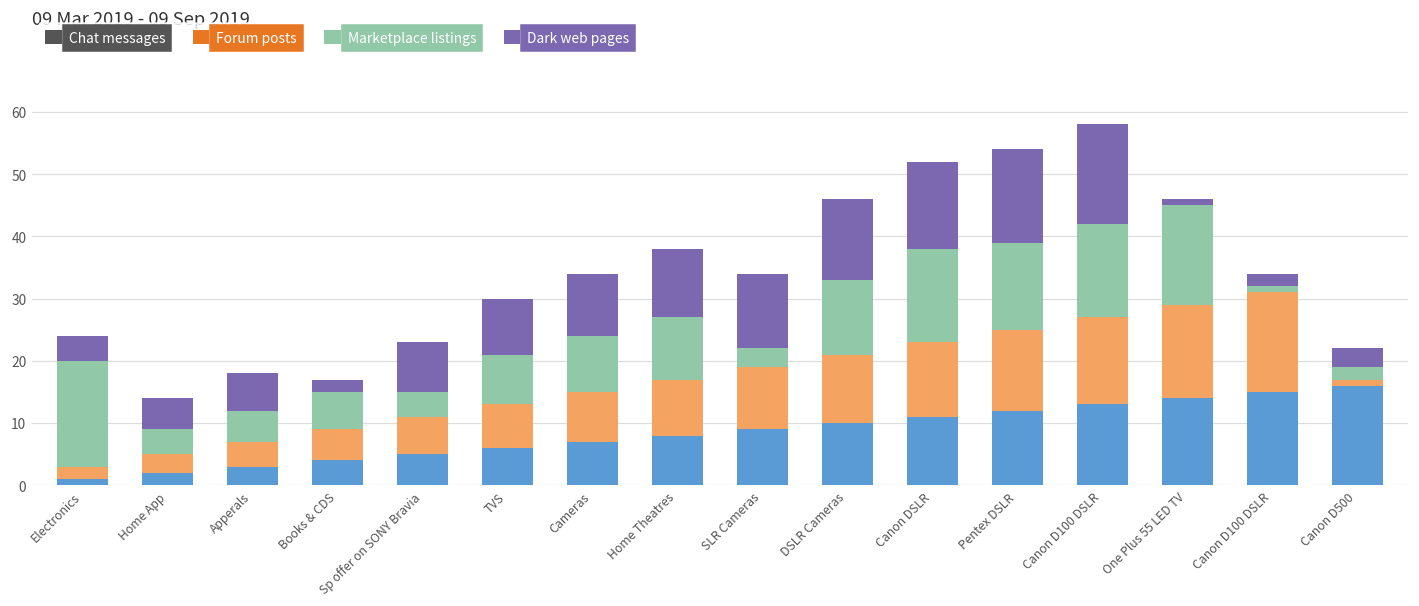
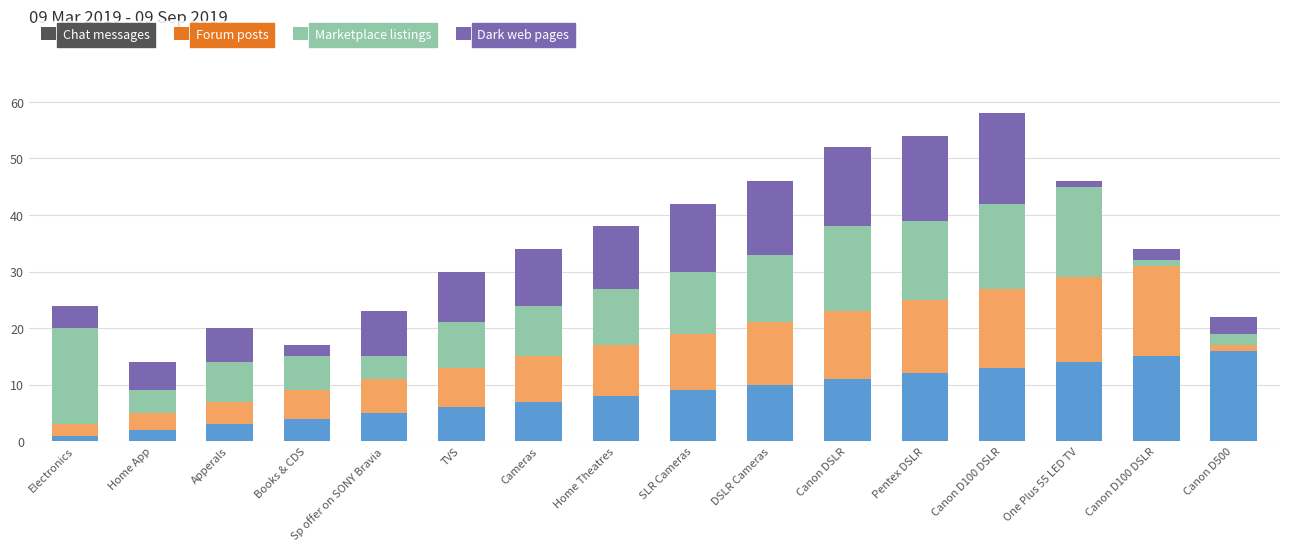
Marketplace listings, Apperals: 5 -> 7
Marketplace listings, SLR Cameras: 3 -> 11
